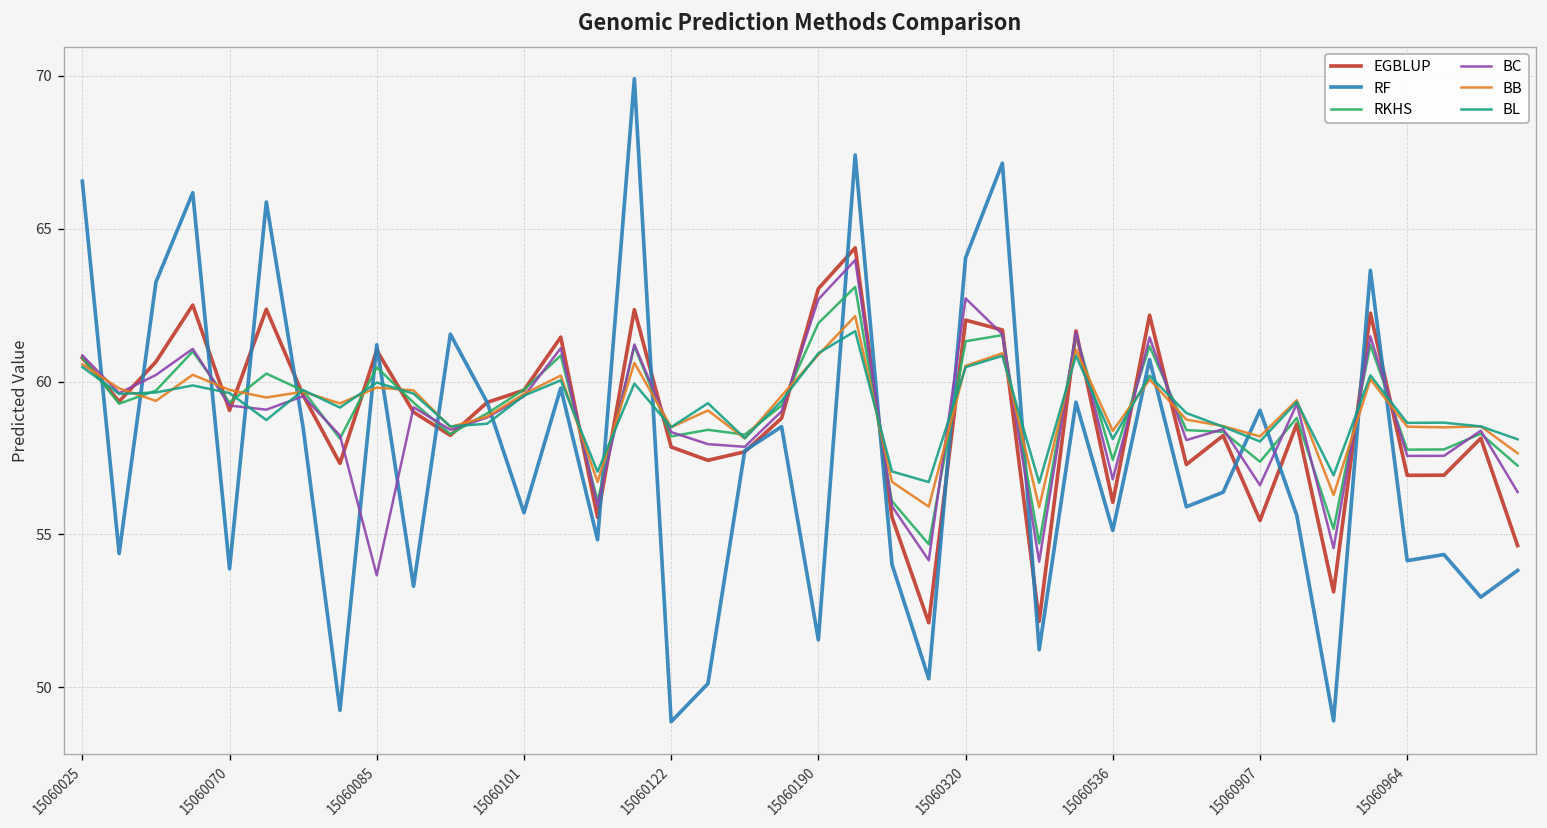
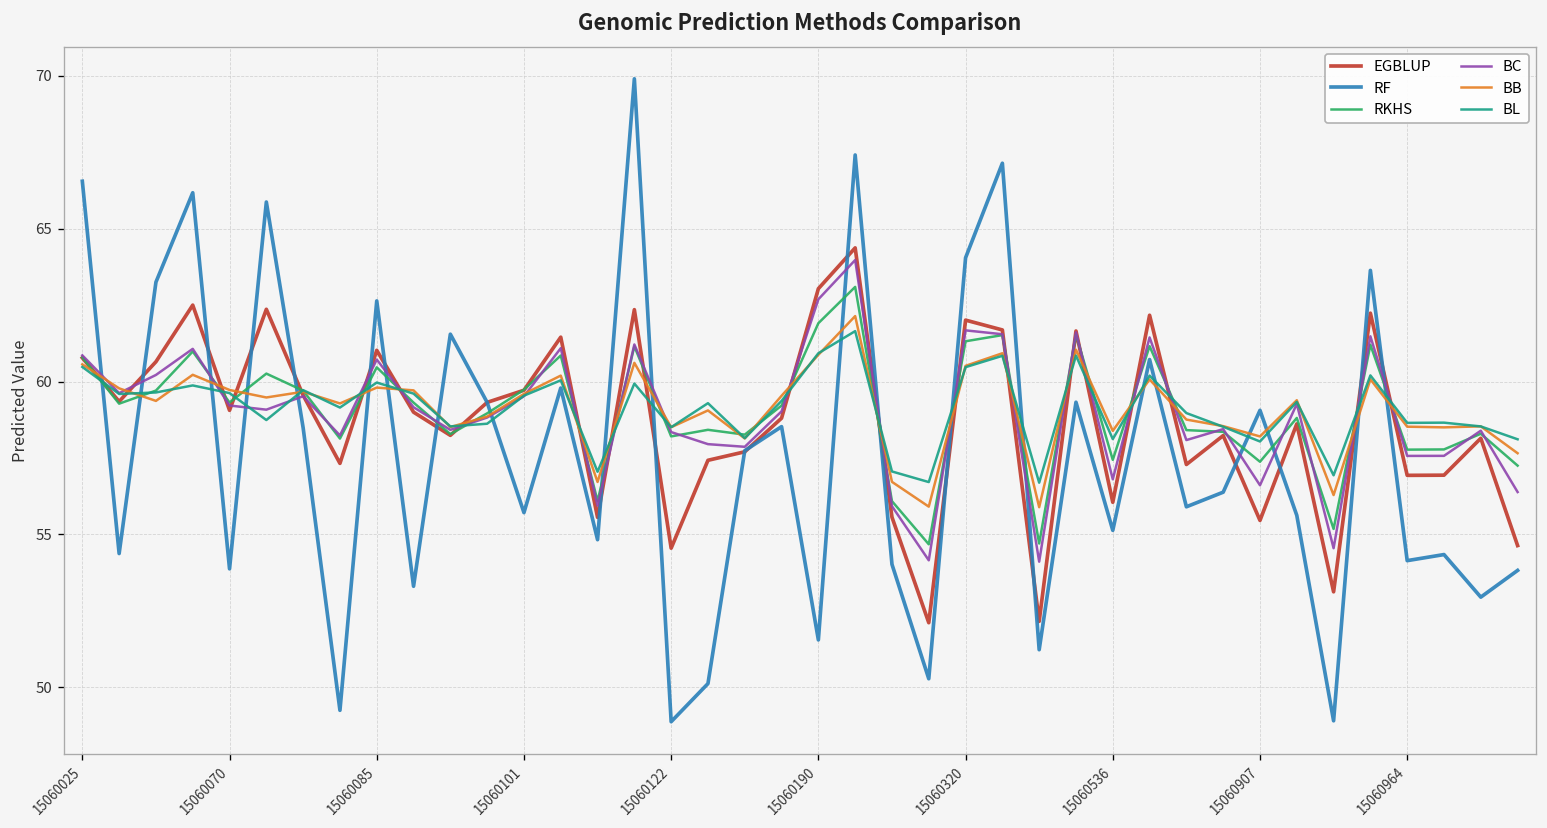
RF, 15060085: 61.2 -> 62.6
BC, 15060085: 53.7 -> 60.7
EGBLUP, 15060122: 57.9 -> 54.5
BC, 15060320: 62.7 -> 61.7
